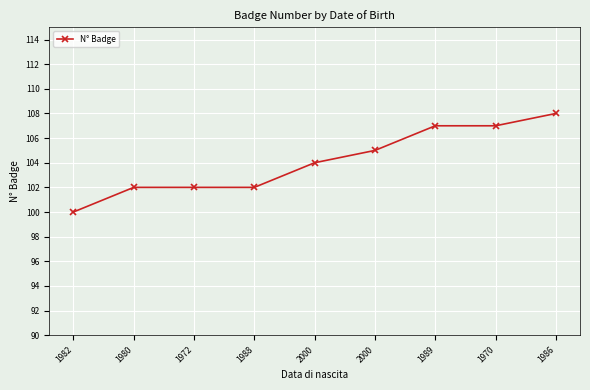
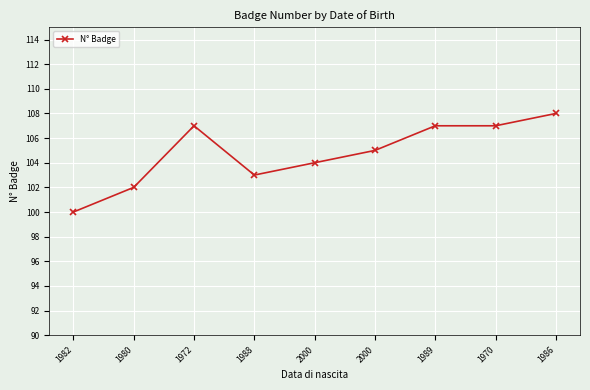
1972: 102 -> 107
1988: 102 -> 103
